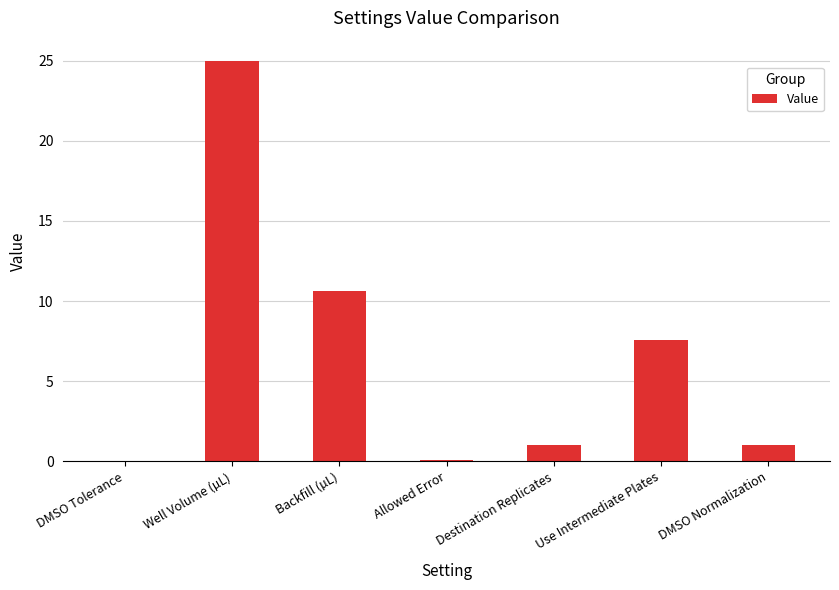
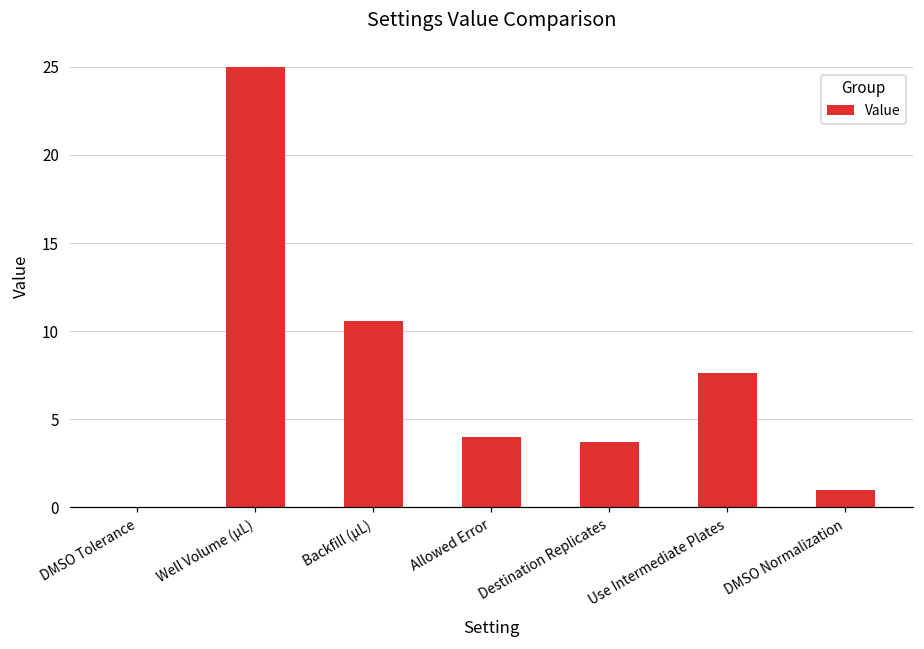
Allowed Error: 0.1 -> 4.0
Destination Replicates: 1.0 -> 3.7
